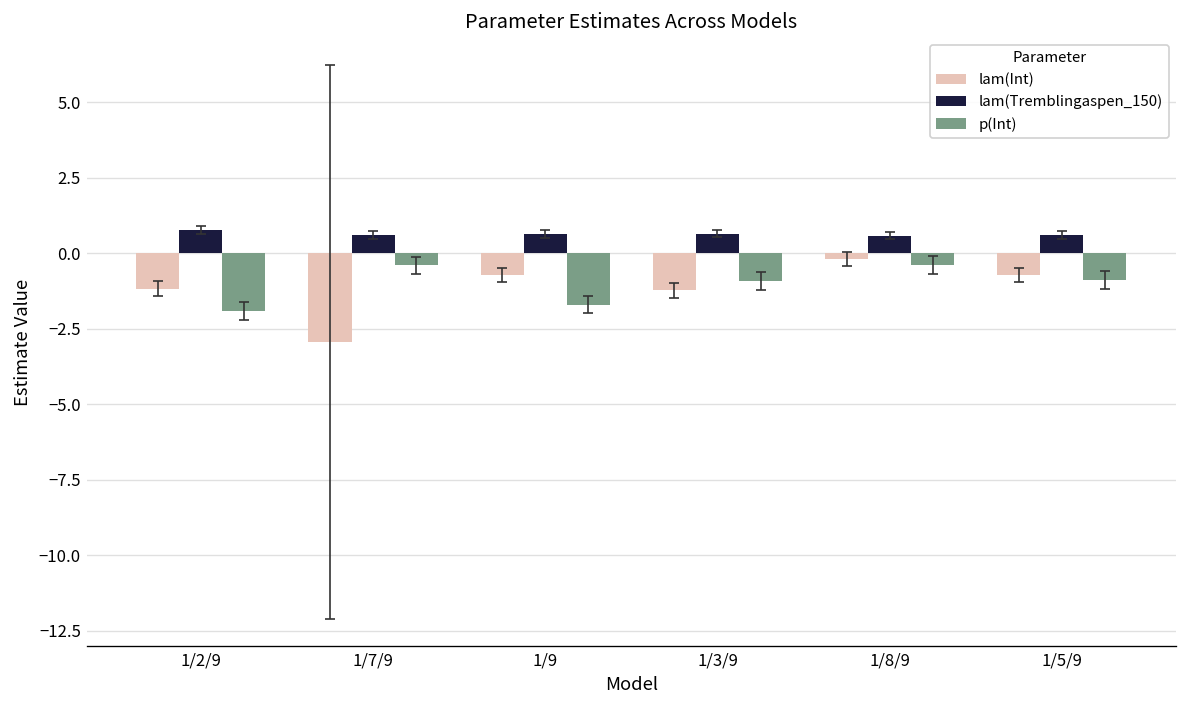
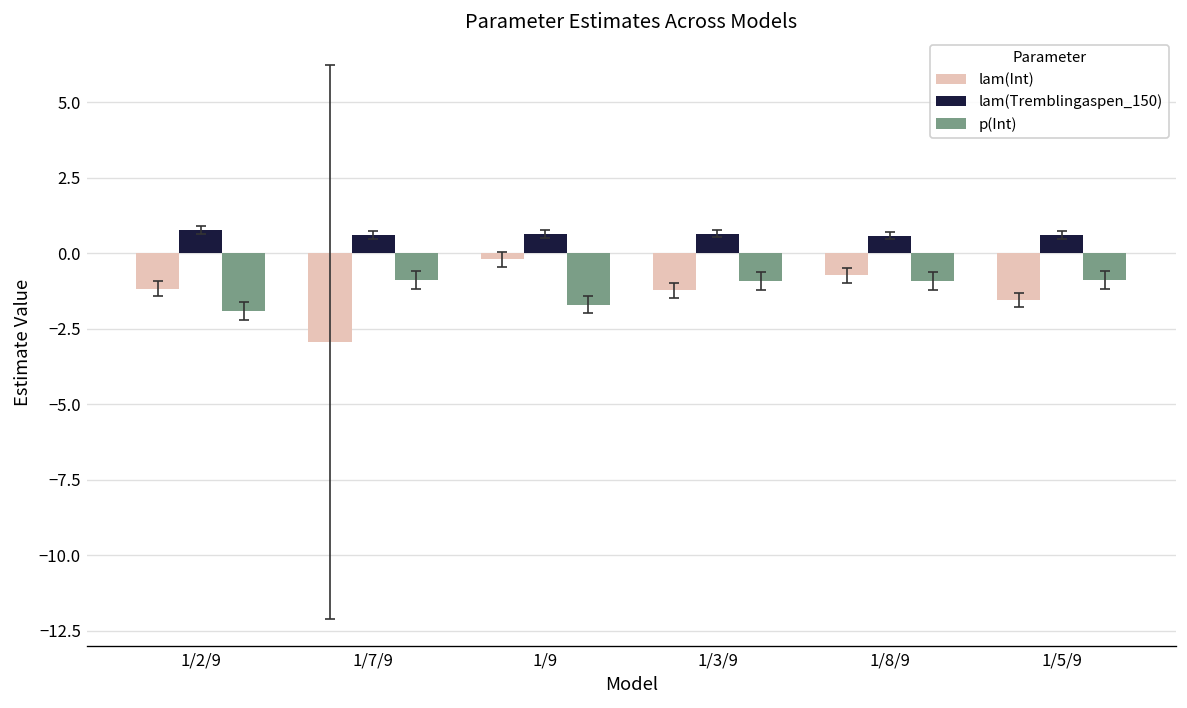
p(Int), 1/7/9: -0.4 -> -0.9
lam(Int), 1/9: -0.7 -> -0.2
lam(Int), 1/8/9: -0.2 -> -0.7
p(Int), 1/8/9: -0.4 -> -0.9
lam(Int), 1/5/9: -0.7 -> -1.5
